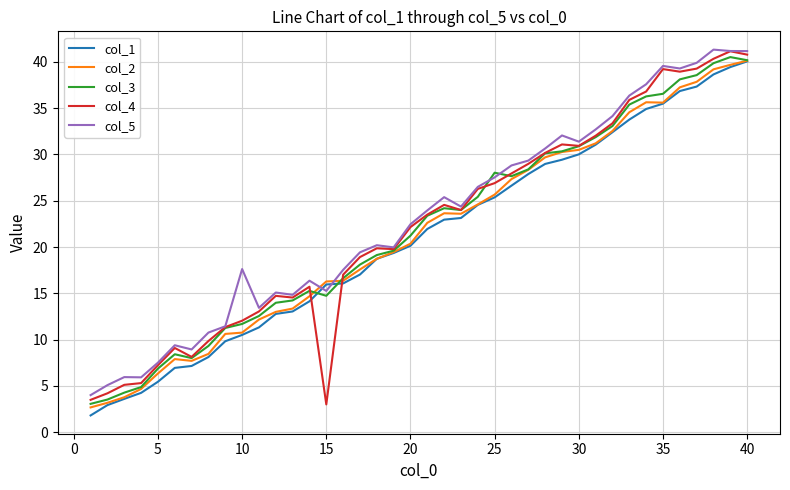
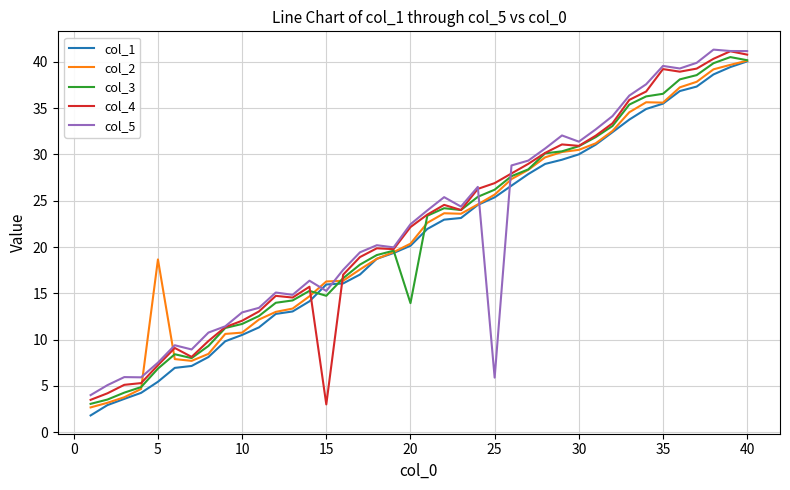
col_2, 5: 6 -> 19
col_5, 10: 18 -> 13
col_3, 20: 21 -> 14
col_3, 25: 28 -> 26
col_5, 25: 28 -> 6
